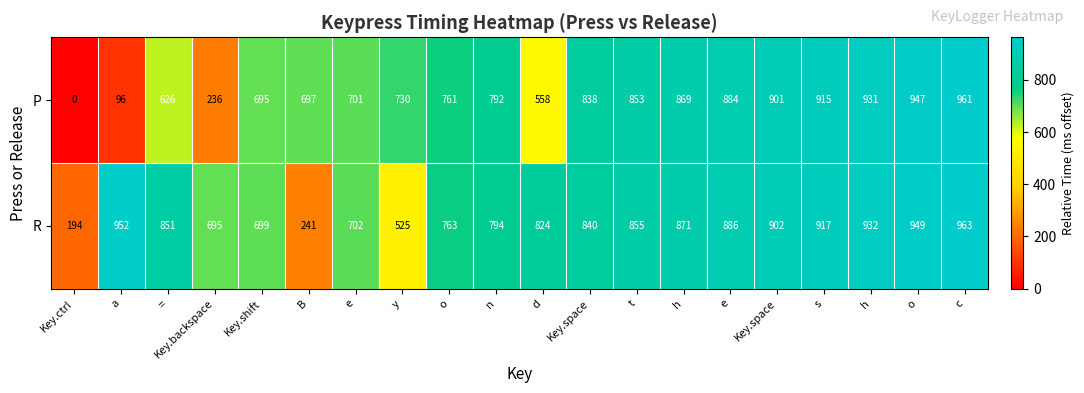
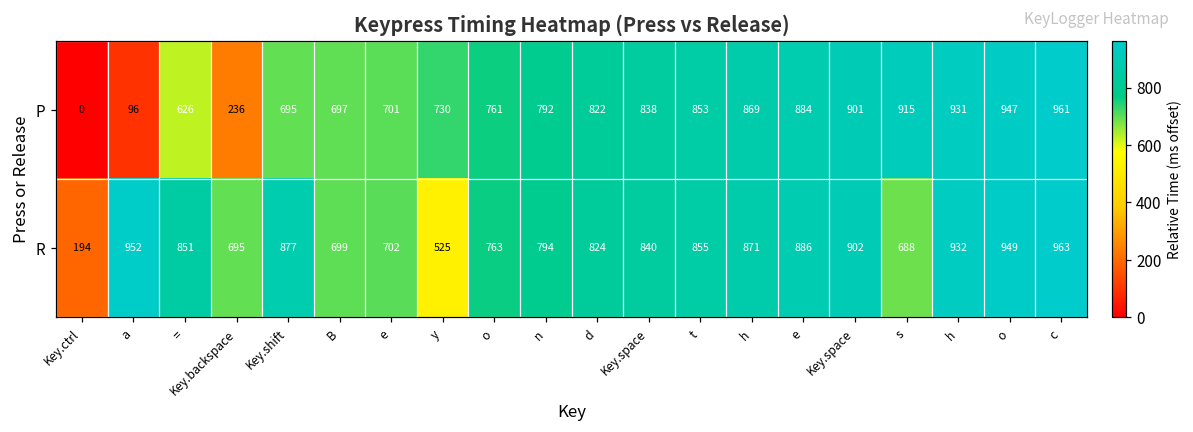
P, d: 558 -> 822
R, Key.shift: 699 -> 877
R, B: 241 -> 699
R, s: 917 -> 688
